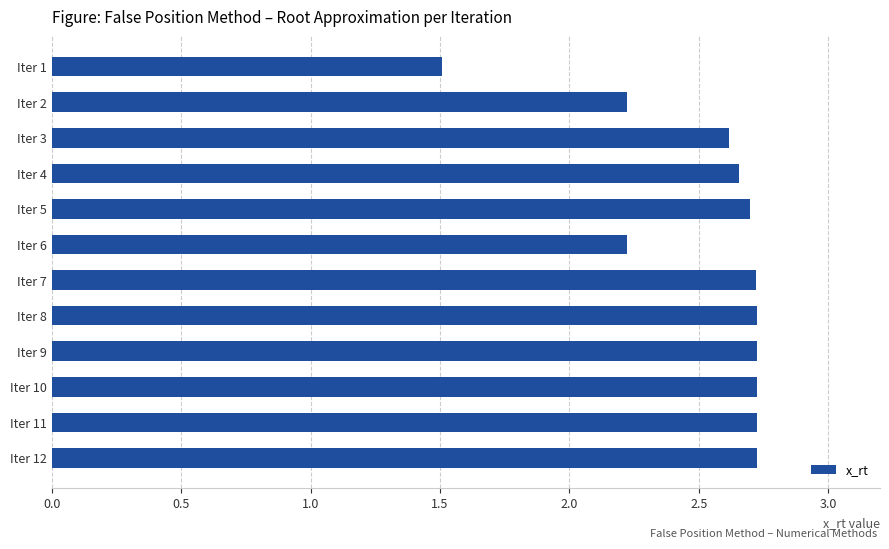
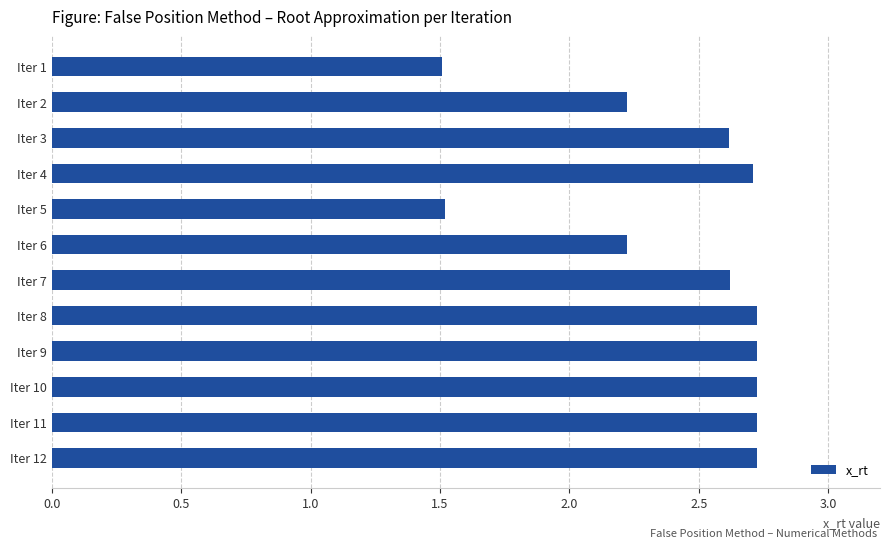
Iter 4: 2.65 -> 2.71
Iter 5: 2.70 -> 1.52
Iter 7: 2.72 -> 2.62
